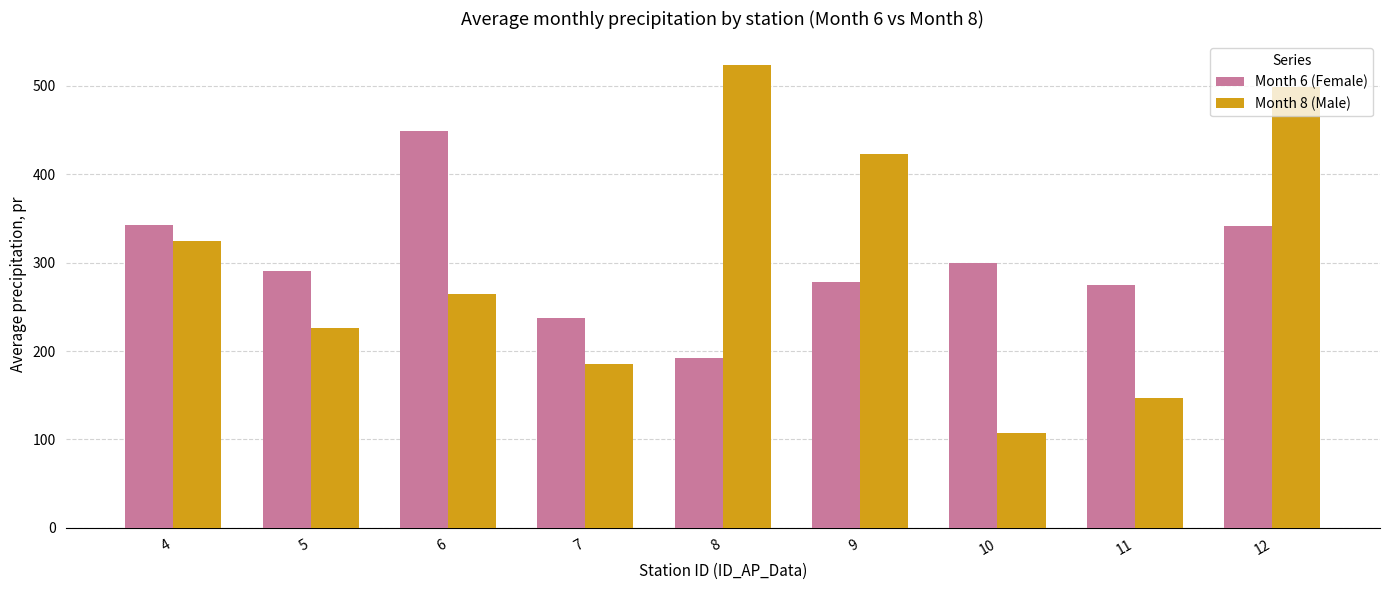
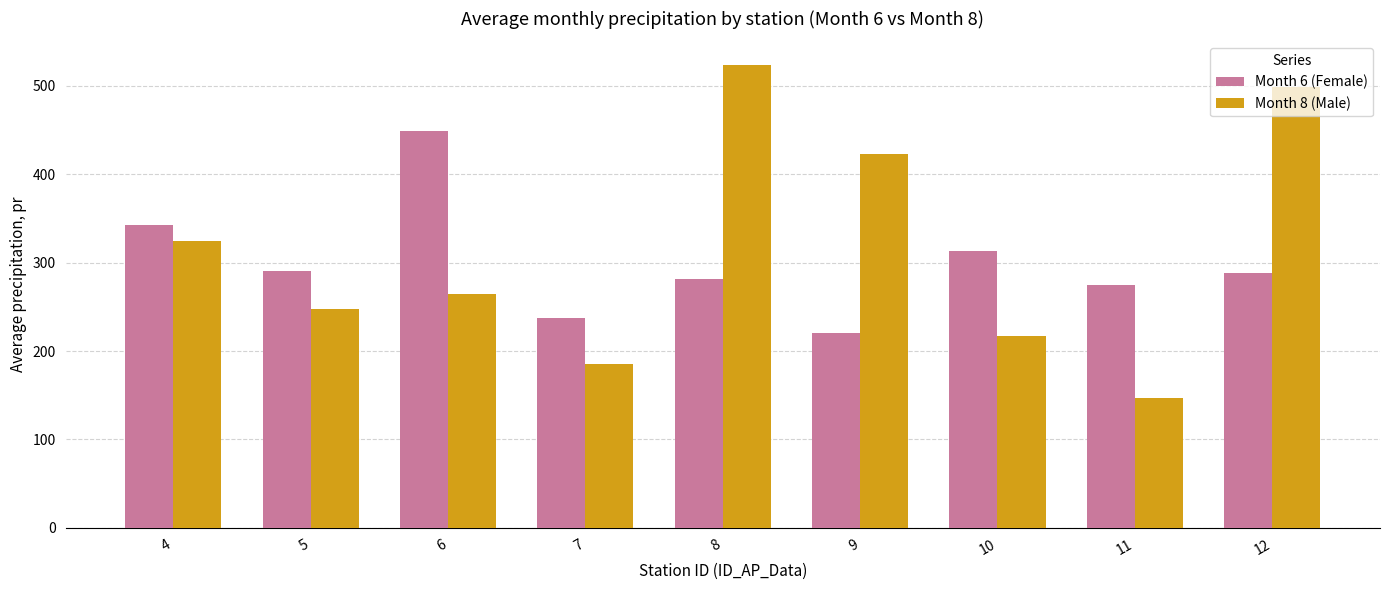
Month 8 (Male), 5: 230 -> 250
Month 6 (Female), 8: 190 -> 280
Month 6 (Female), 9: 280 -> 220
Month 6 (Female), 10: 300 -> 310
Month 8 (Male), 10: 110 -> 220
Month 6 (Female), 12: 340 -> 290
